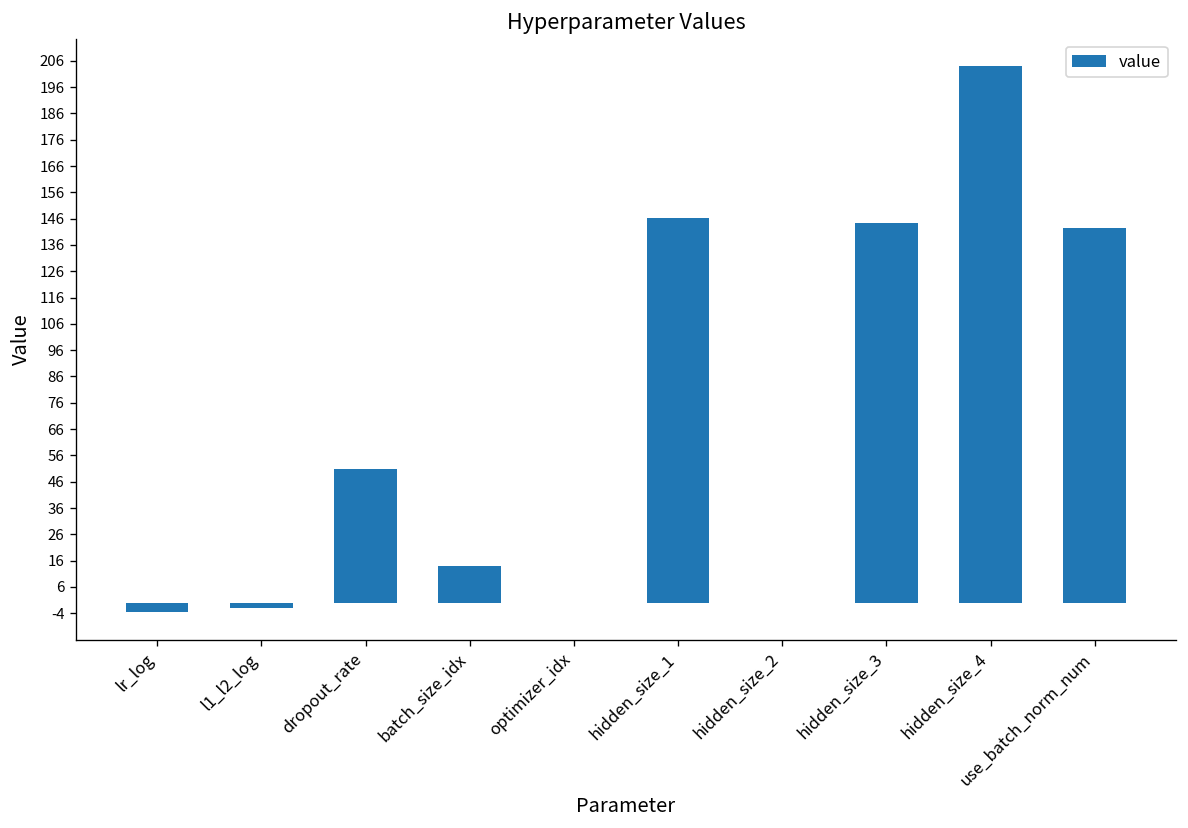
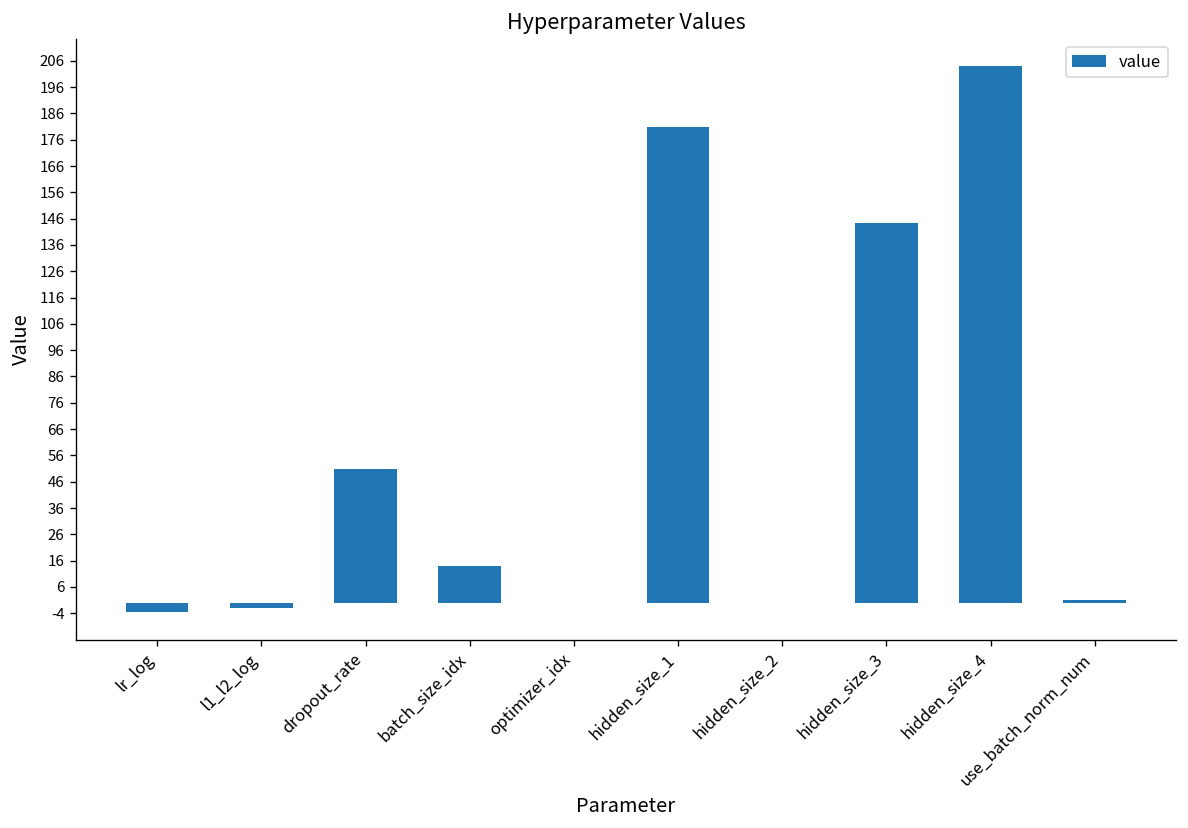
hidden_size_1: 146 -> 181
use_batch_norm_num: 143 -> 1
